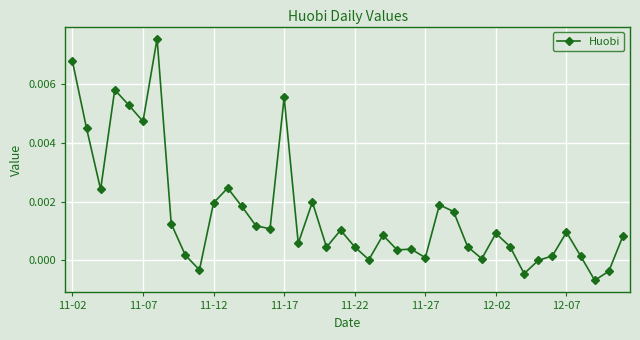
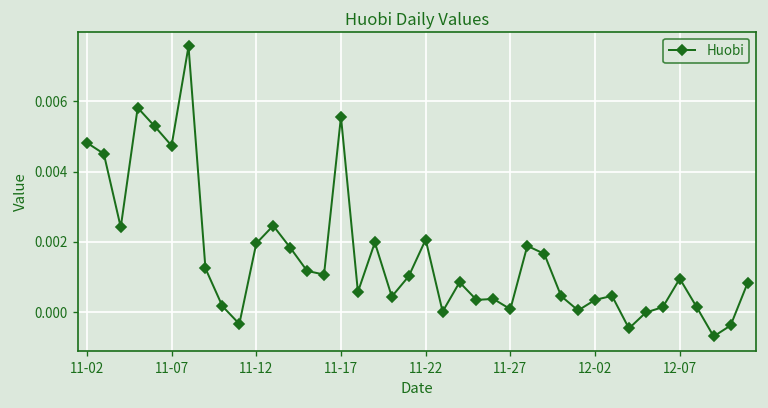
11-02: 0.0068 -> 0.0048
11-22: 0.0005 -> 0.0021
12-02: 0.0009 -> 0.0004
